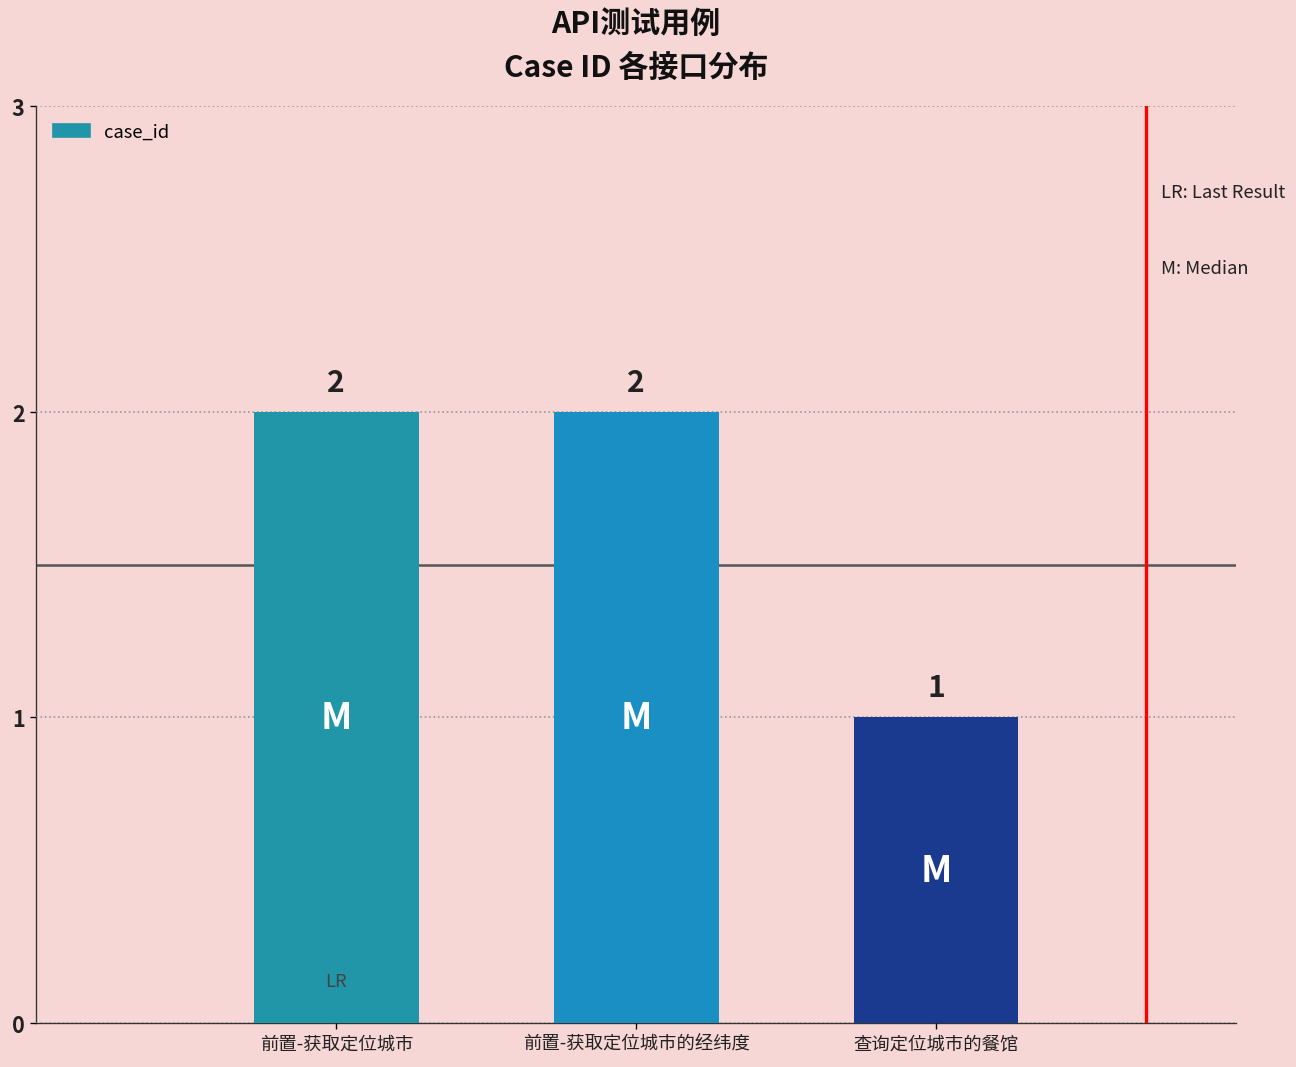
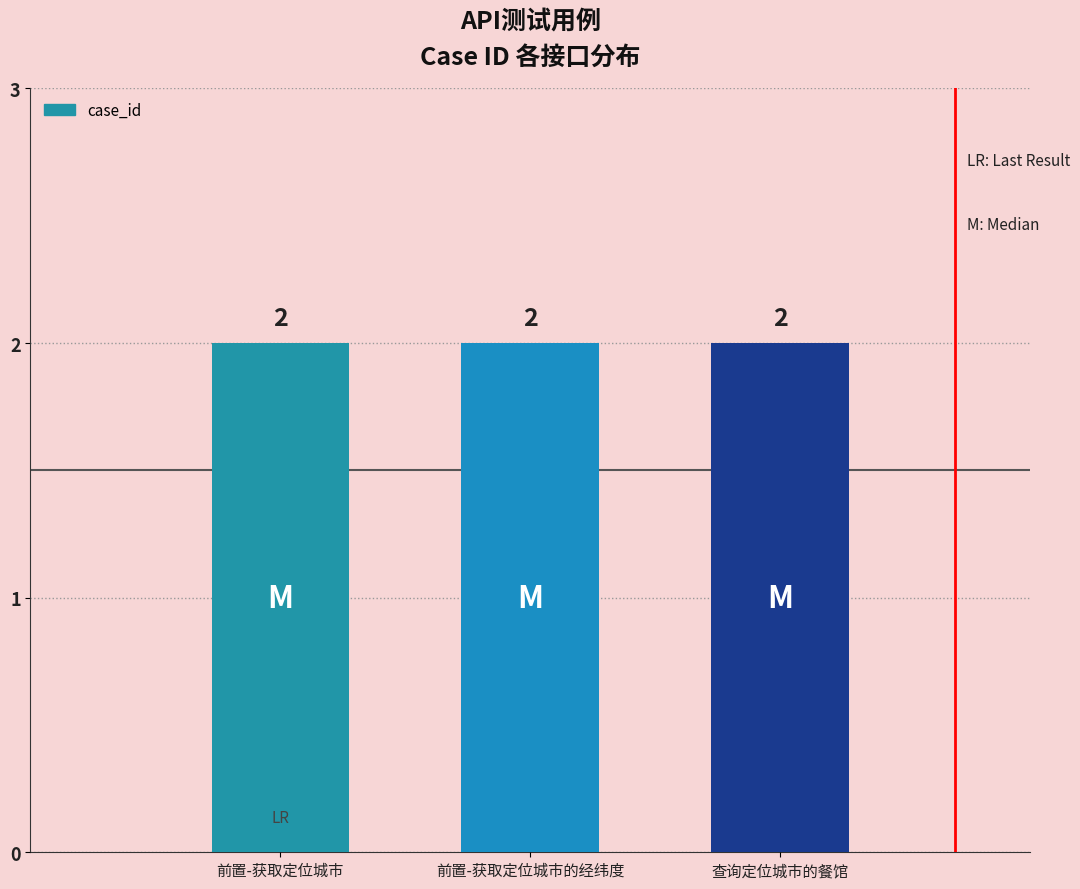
查询定位城市的餐馆: 1 -> 2
